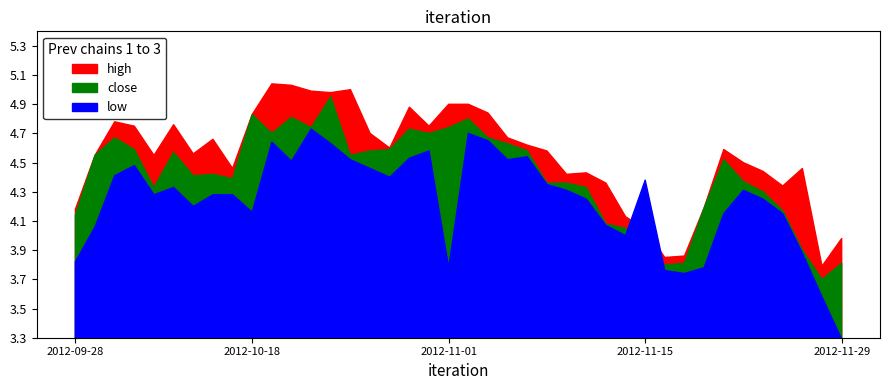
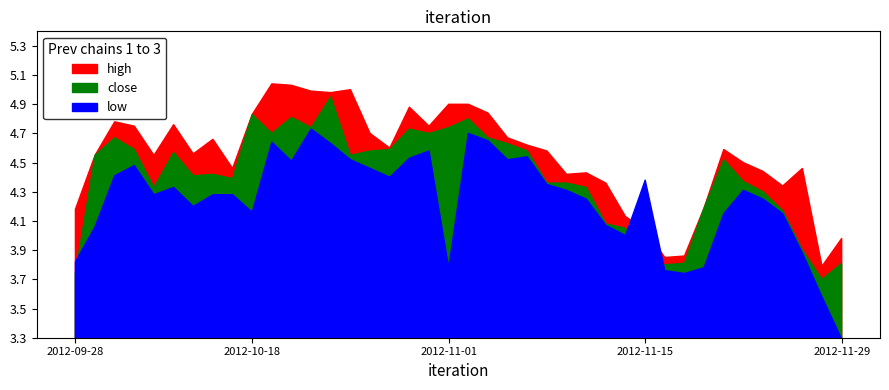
close, 2012-09-28: 4.14 -> 3.74
